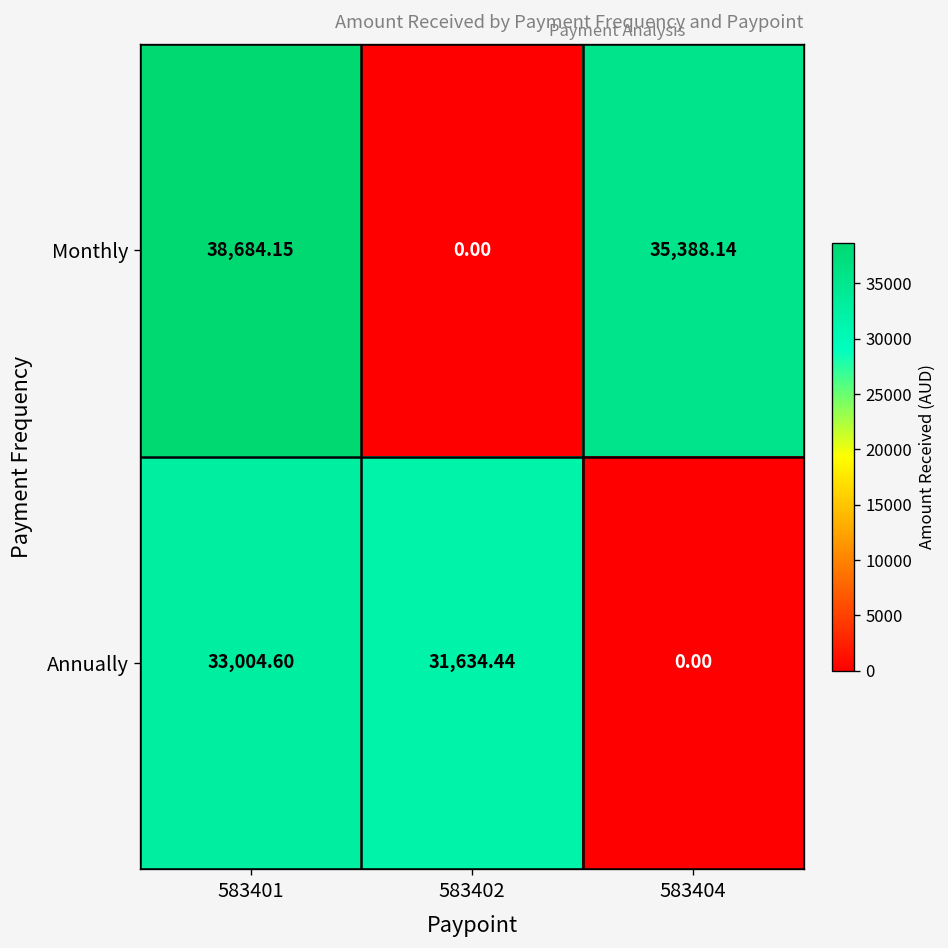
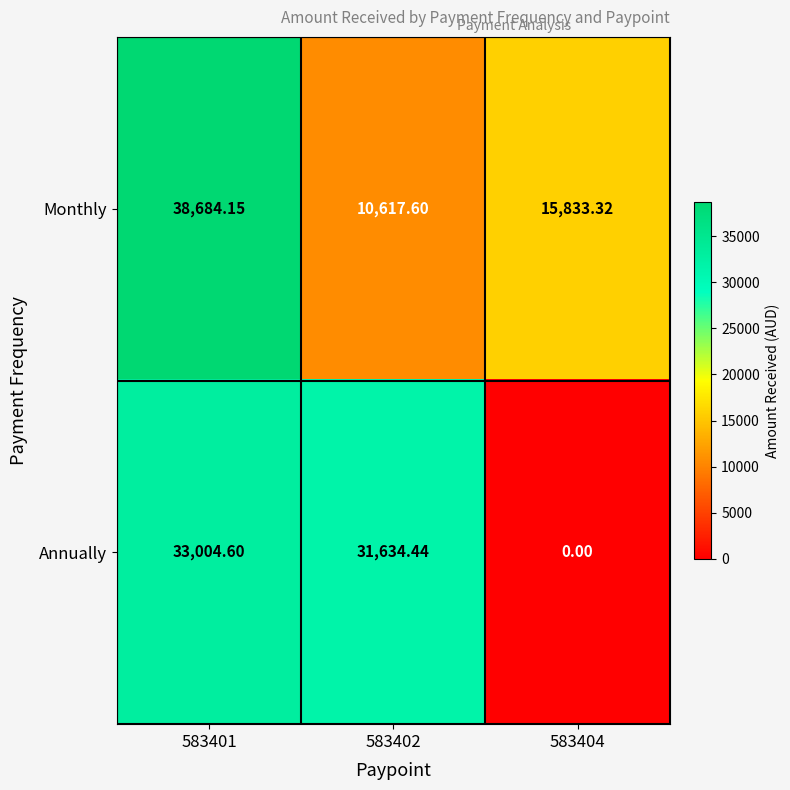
Monthly, 583402: 0.00 -> 10,617.60
Monthly, 583404: 35,388.14 -> 15,833.32
